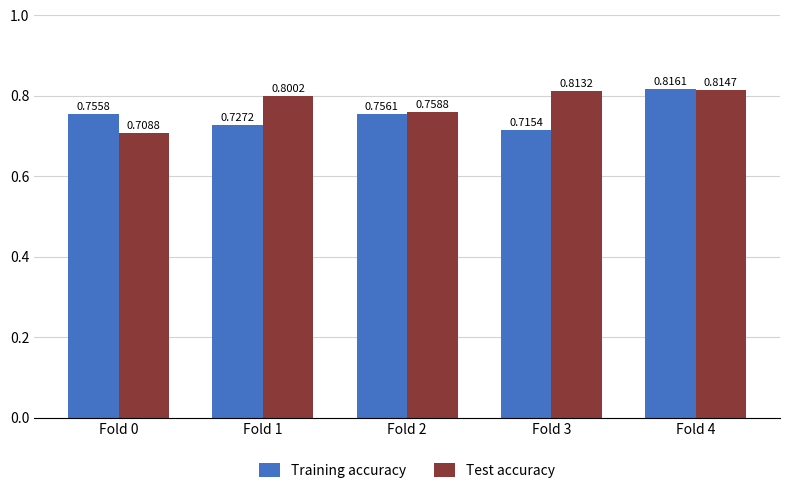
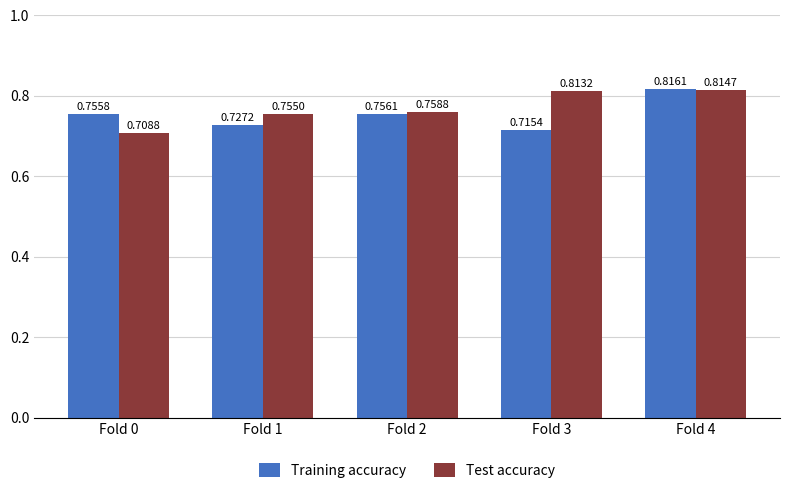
Test accuracy, Fold 1: 0.8002 -> 0.7550
